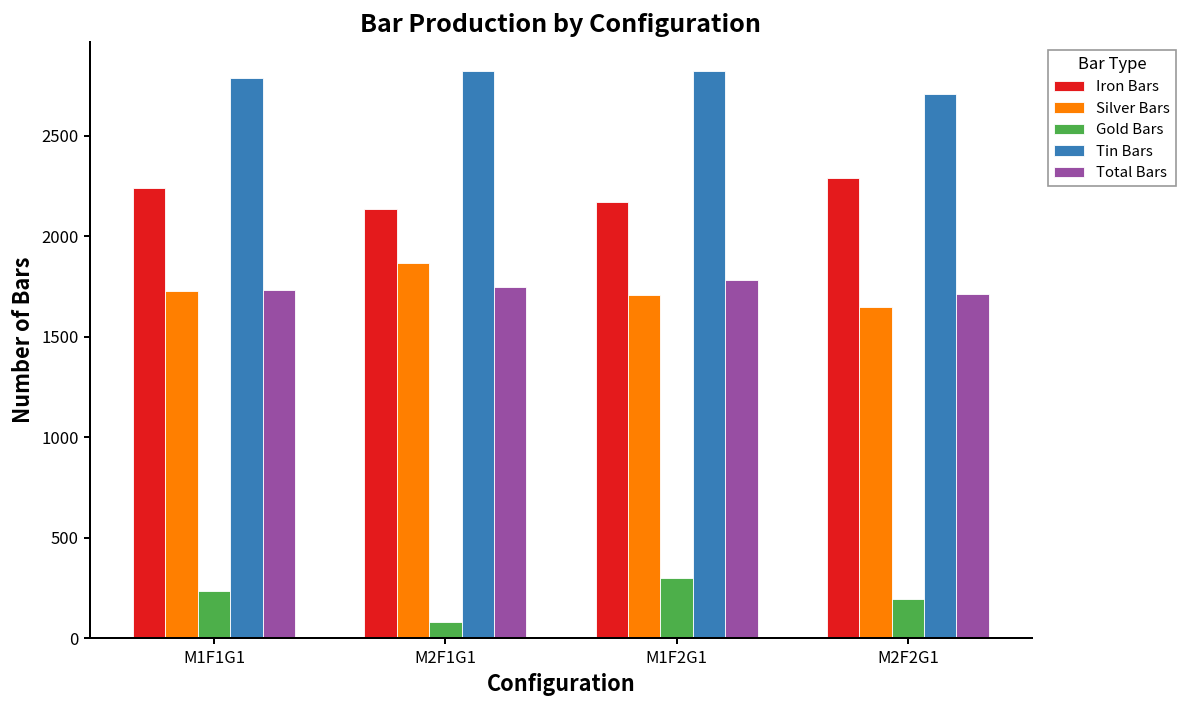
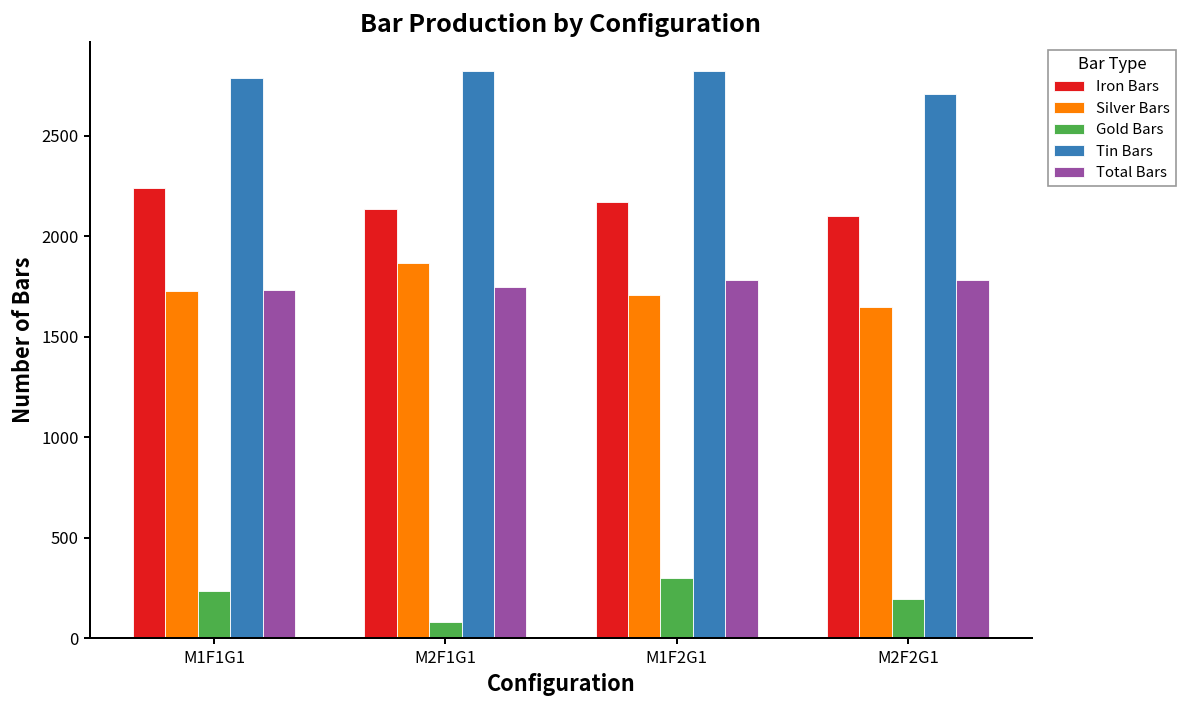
Iron Bars, M2F2G1: 2290 -> 2100
Total Bars, M2F2G1: 1710 -> 1780
